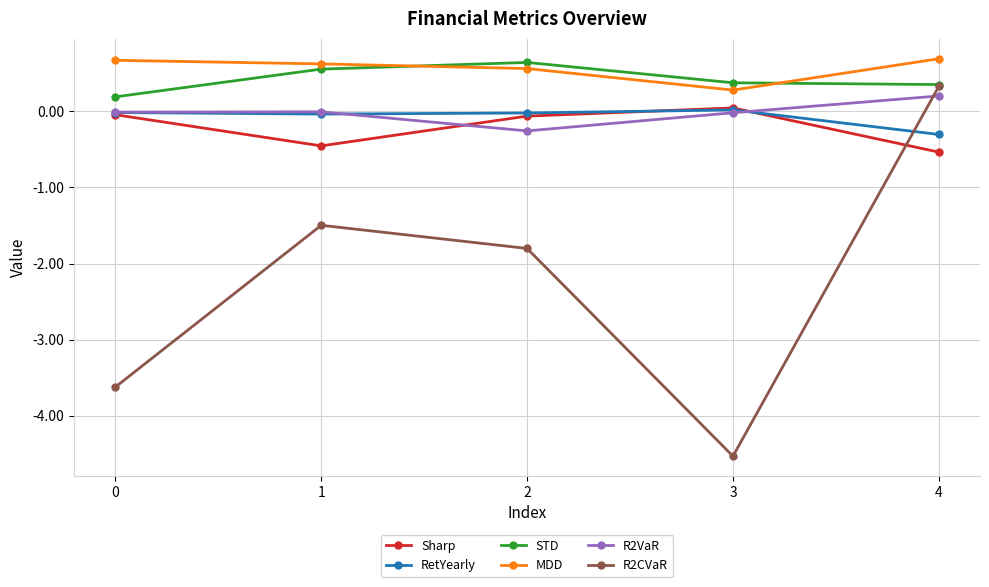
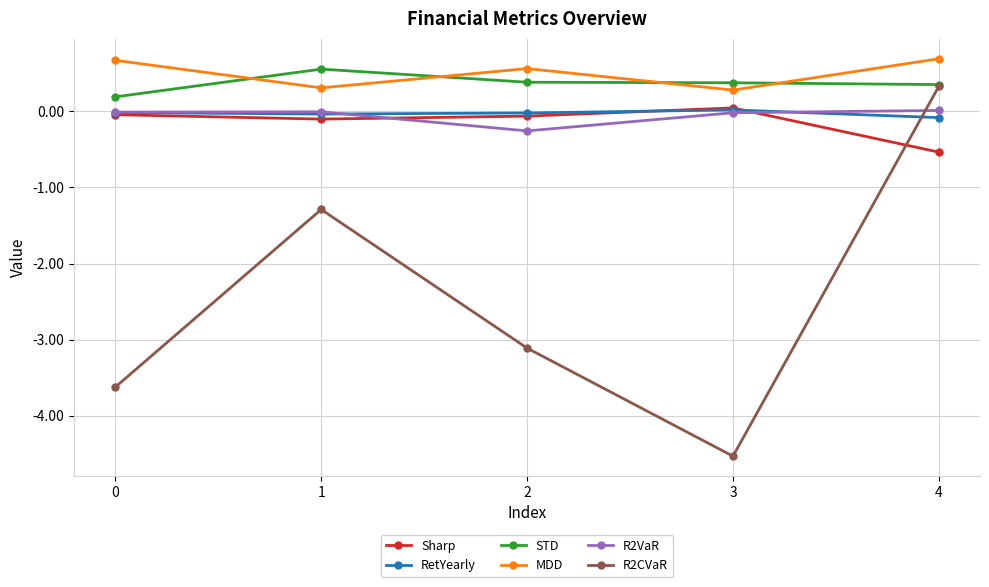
Sharp, 1: -0.5 -> -0.1
MDD, 1: 0.6 -> 0.3
R2CVaR, 1: -1.5 -> -1.3
STD, 2: 0.6 -> 0.4
R2CVaR, 2: -1.8 -> -3.1
RetYearly, 4: -0.3 -> -0.1
R2VaR, 4: 0.2 -> 0.0
